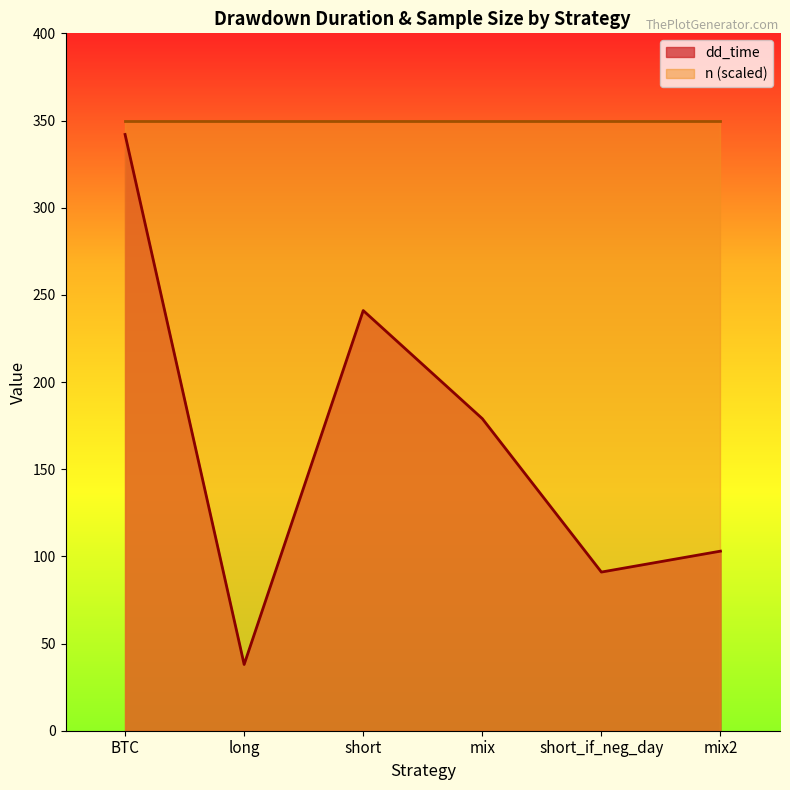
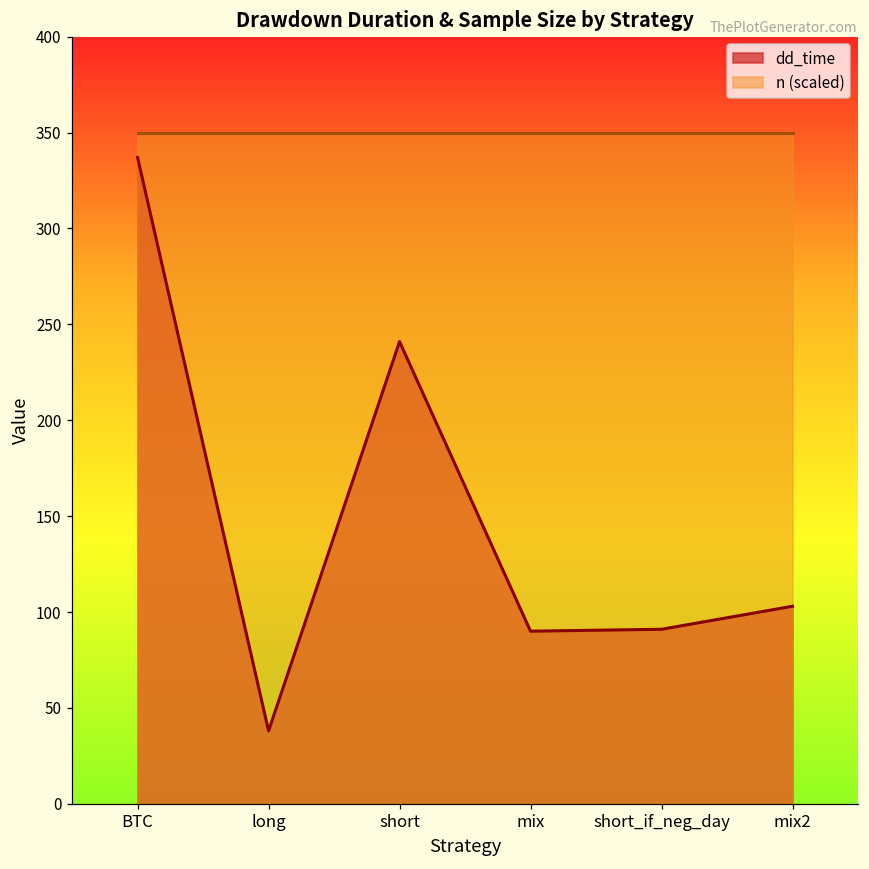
dd_time, BTC: 342 -> 337
dd_time, mix: 179 -> 90
